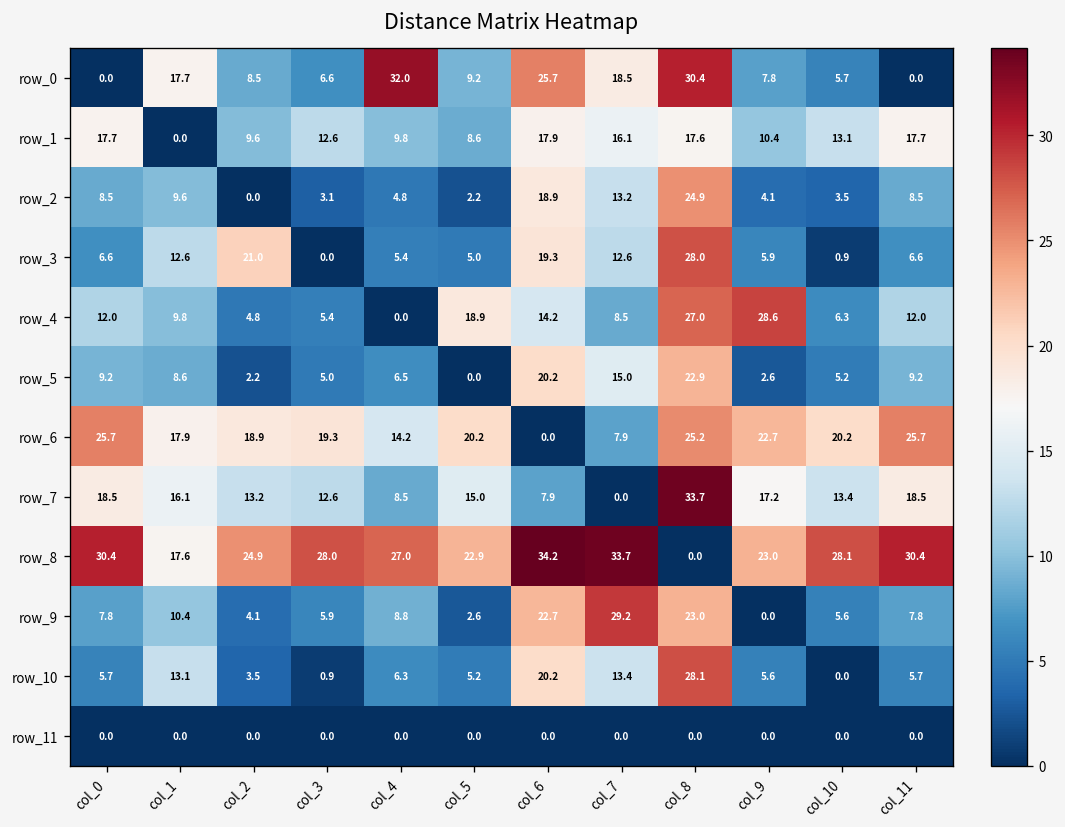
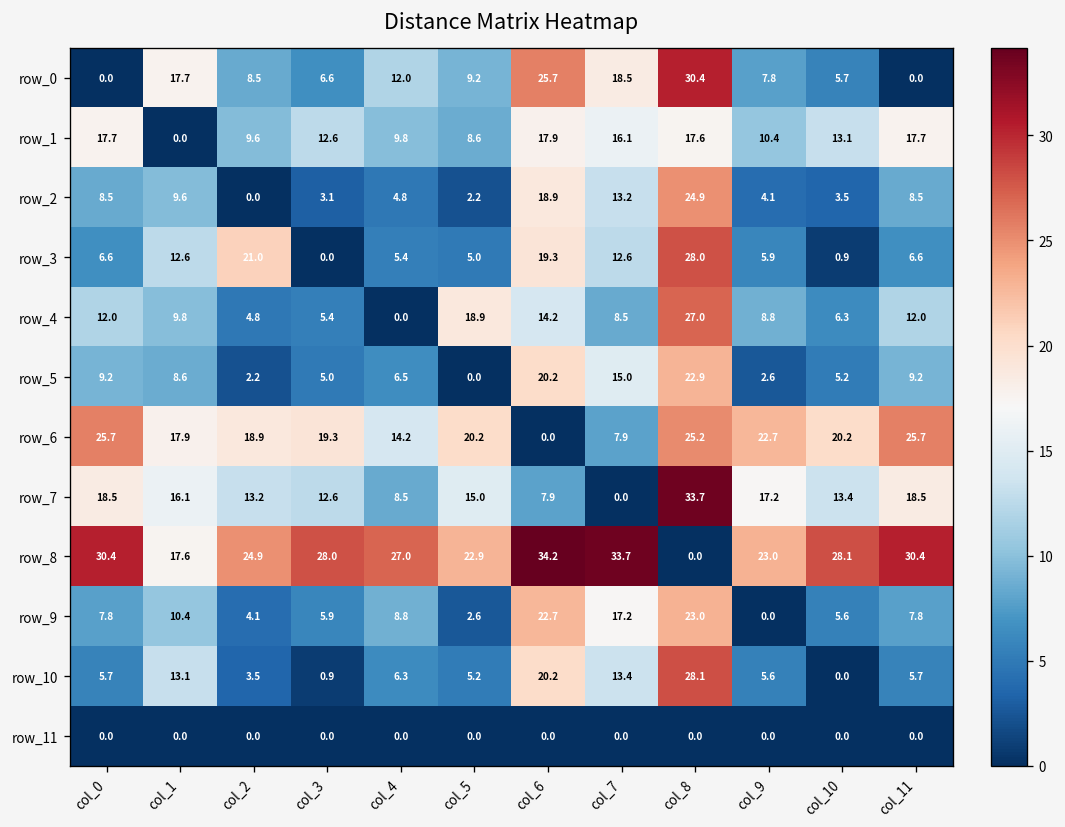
row_0, col_4: 32.0 -> 12.0
row_4, col_9: 28.6 -> 8.8
row_9, col_7: 29.2 -> 17.2
